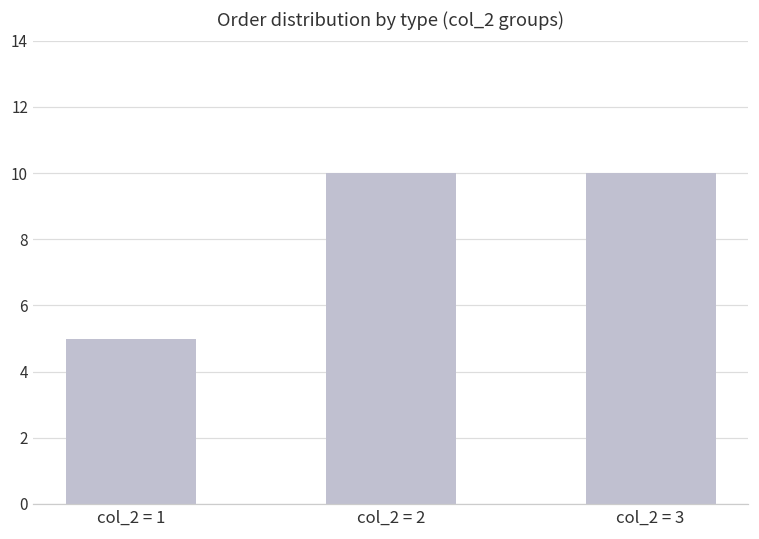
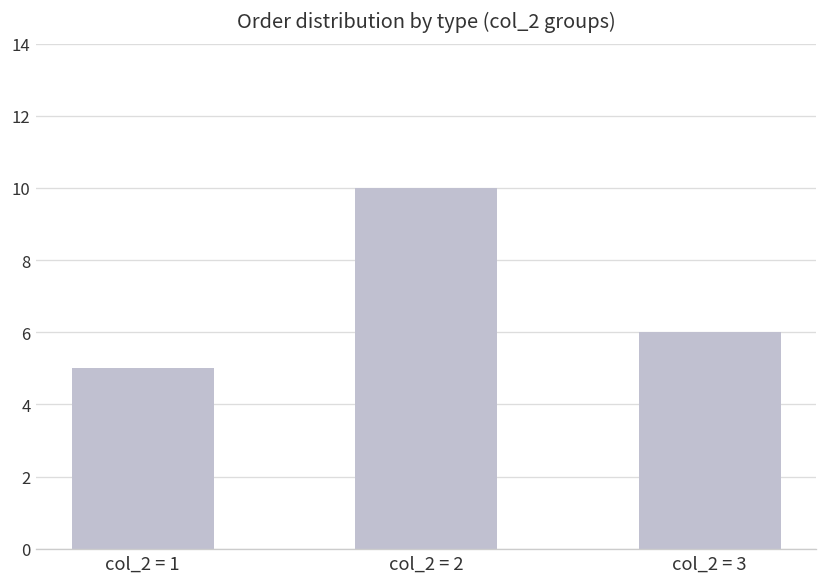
col_2 = 3: 10 -> 6
